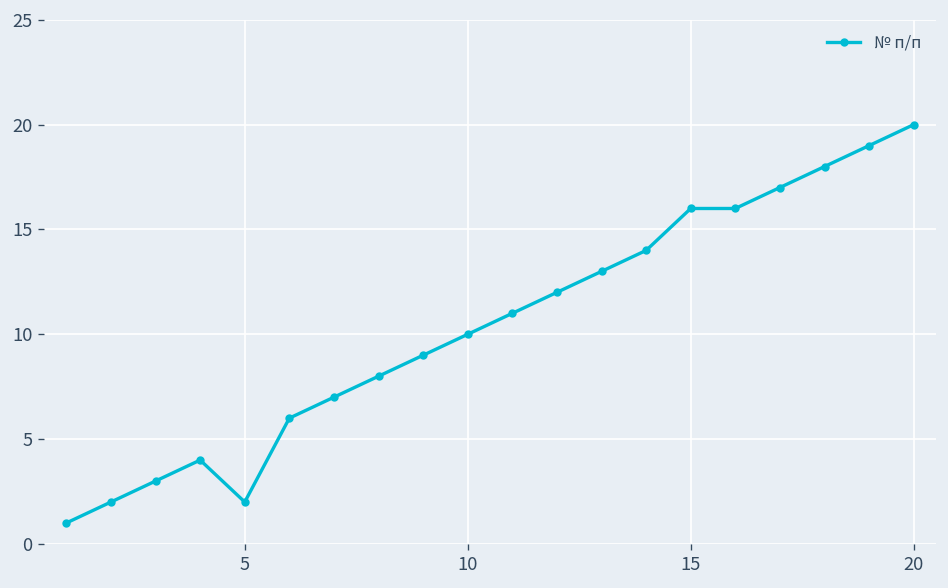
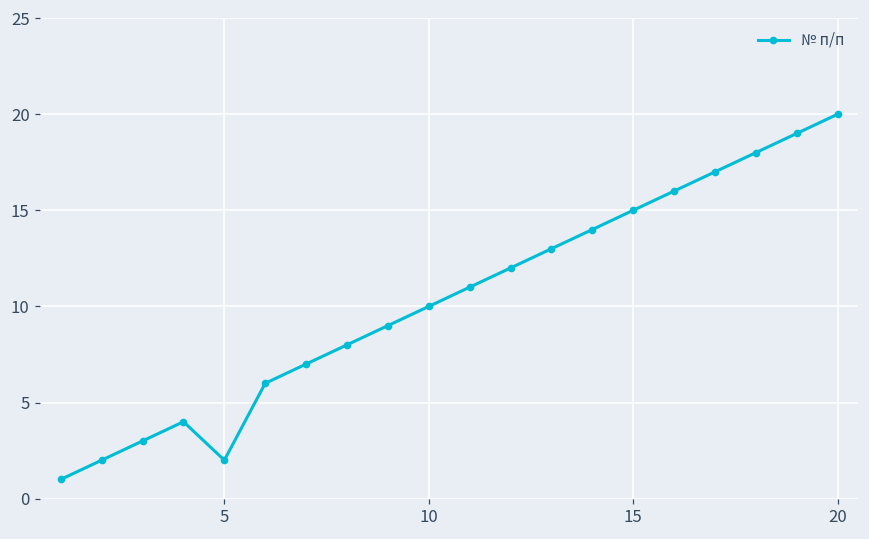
15: 16 -> 15
